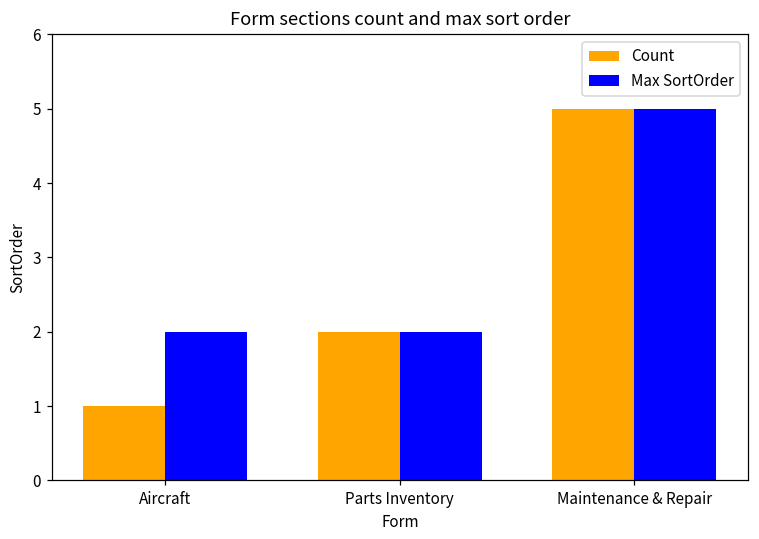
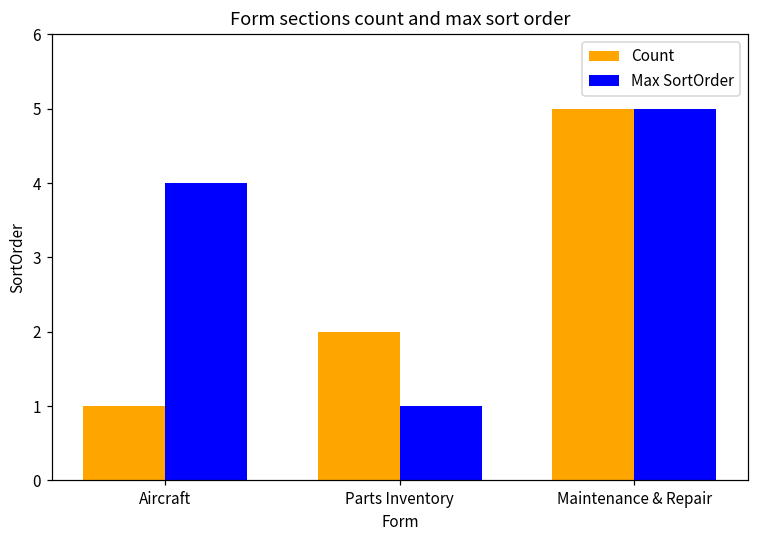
Max SortOrder, Aircraft: 2 -> 4
Max SortOrder, Parts Inventory: 2 -> 1
